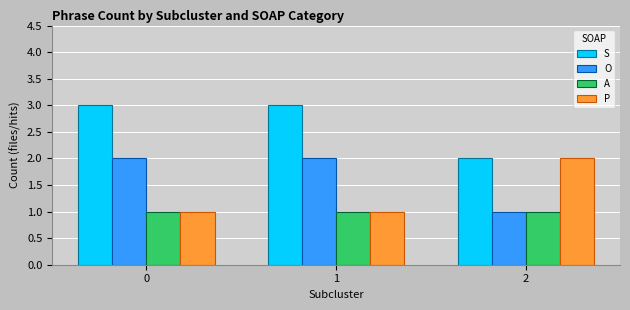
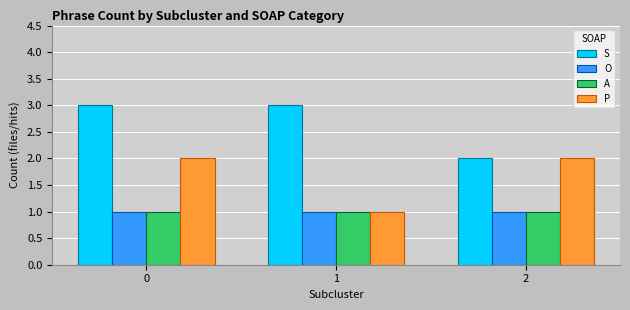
O, 0: 2 -> 1
P, 0: 1 -> 2
O, 1: 2 -> 1
